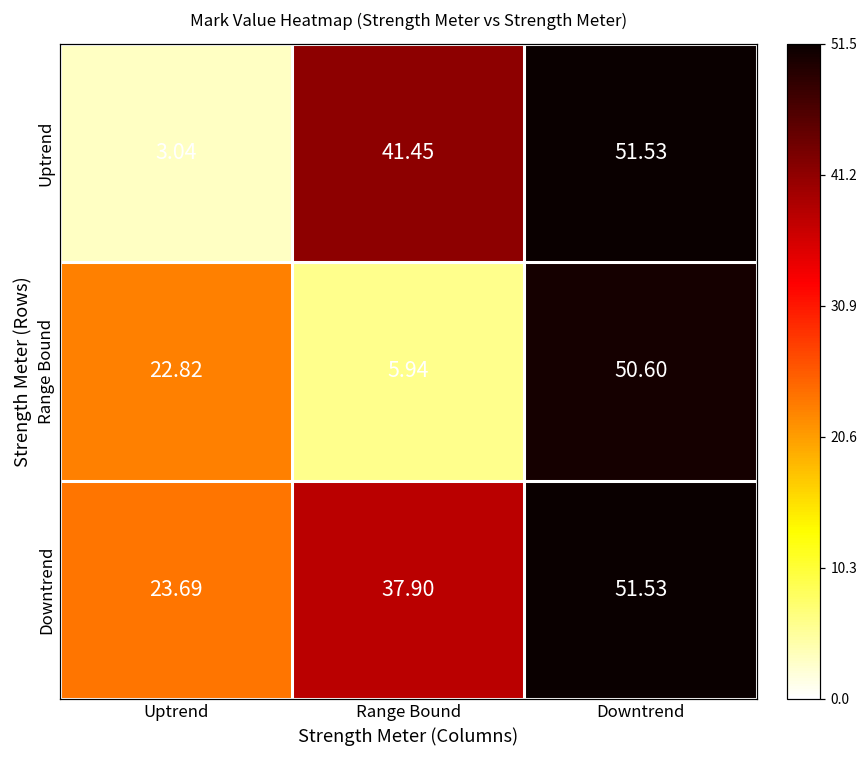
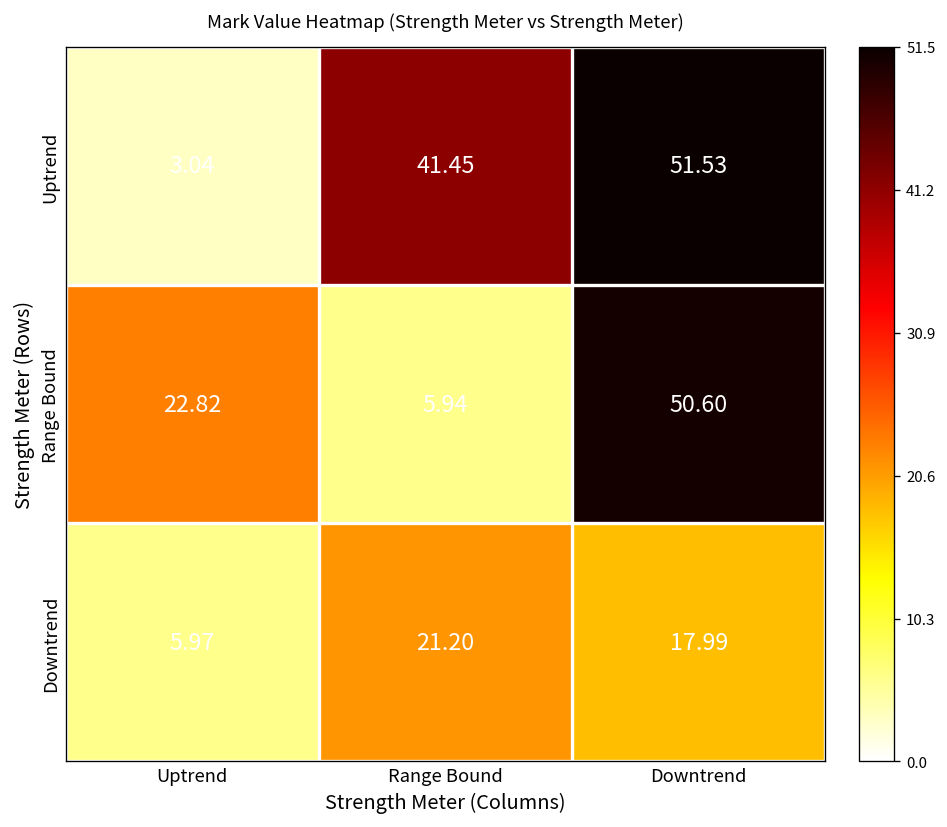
Downtrend, Uptrend: 23.69 -> 5.97
Downtrend, Range Bound: 37.90 -> 21.20
Downtrend, Downtrend: 51.53 -> 17.99
